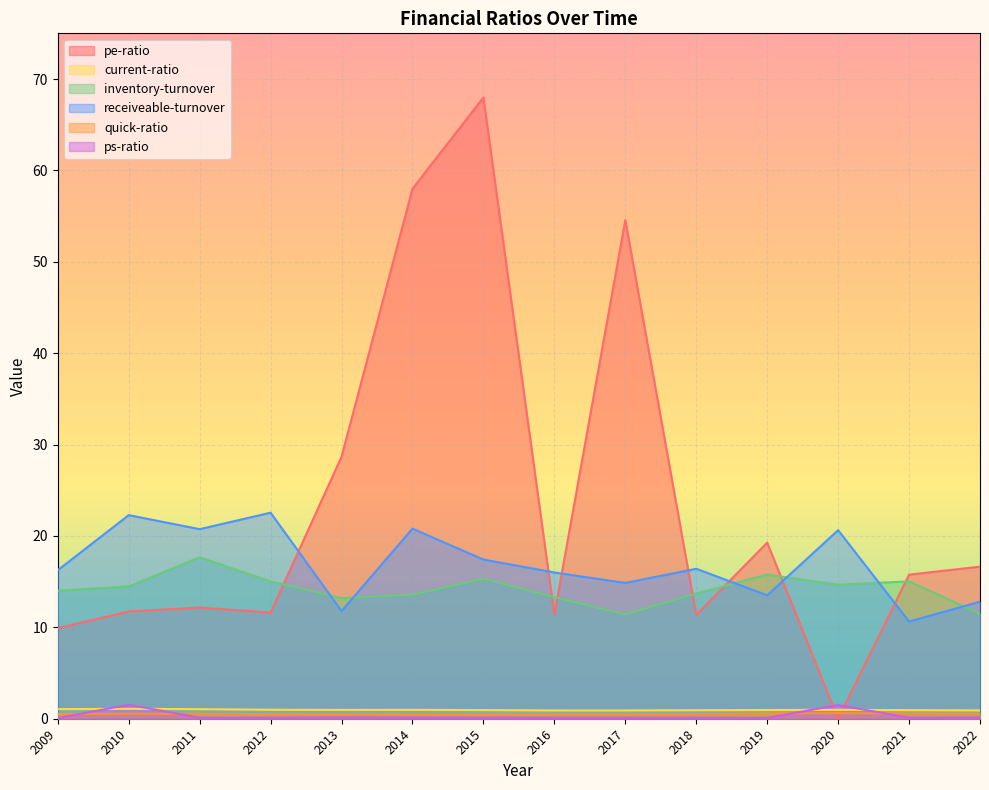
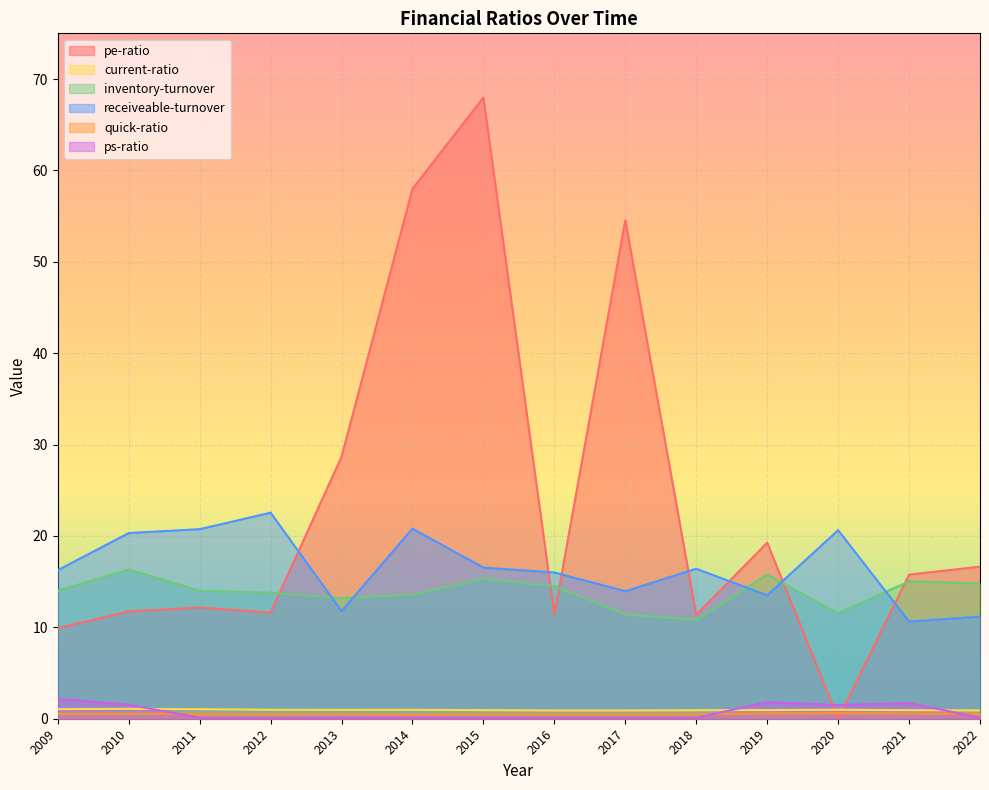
ps-ratio, 2009: 0 -> 2
inventory-turnover, 2010: 14 -> 16
receiveable-turnover, 2010: 22 -> 20
inventory-turnover, 2011: 18 -> 14
inventory-turnover, 2012: 15 -> 14
receiveable-turnover, 2015: 17.4 -> 16.5
inventory-turnover, 2016: 13 -> 14
receiveable-turnover, 2017: 15 -> 14
inventory-turnover, 2018: 14 -> 11
ps-ratio, 2019: 0 -> 2
inventory-turnover, 2020: 15 -> 12
ps-ratio, 2021: 0 -> 2
inventory-turnover, 2022: 11 -> 15
receiveable-turnover, 2022: 13 -> 11
